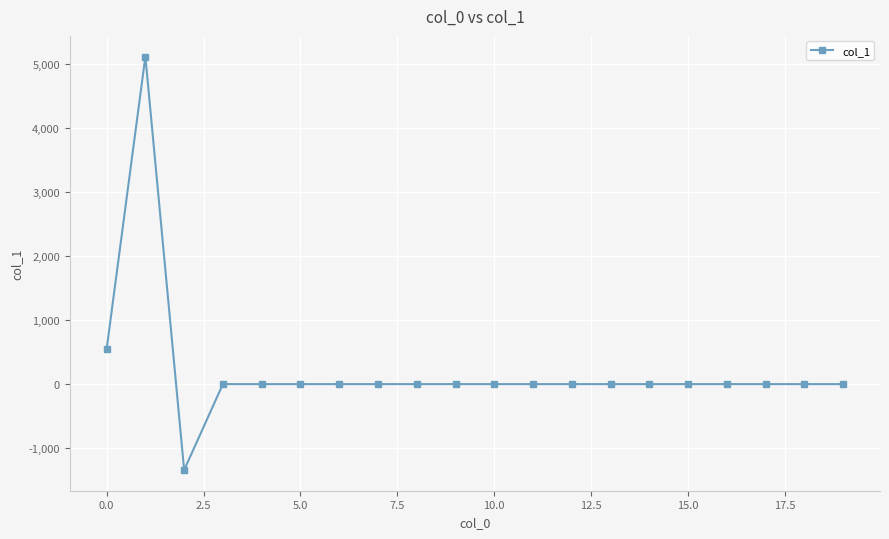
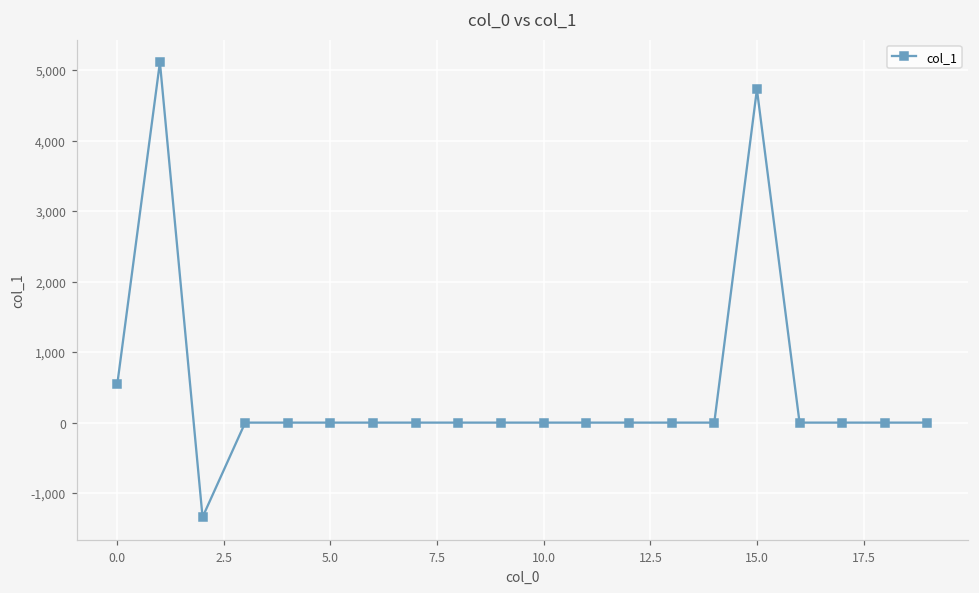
15.0: 0 -> 4,700
